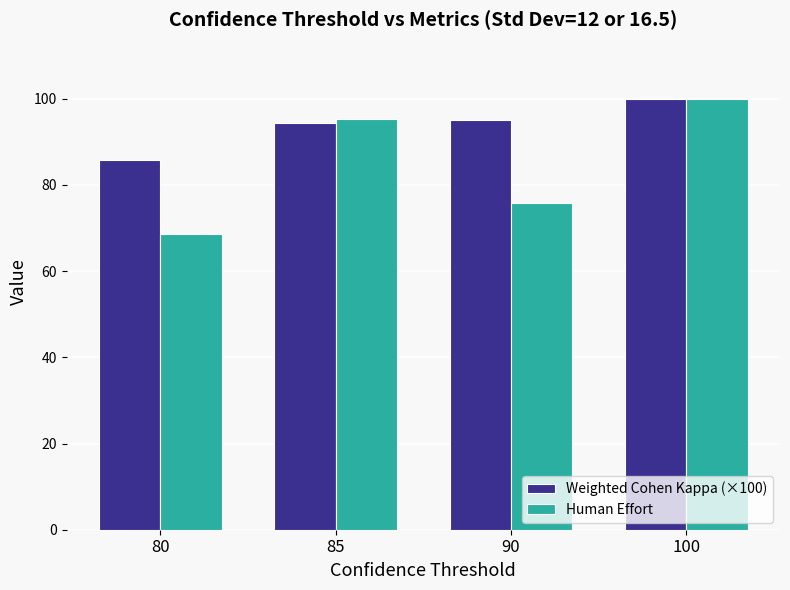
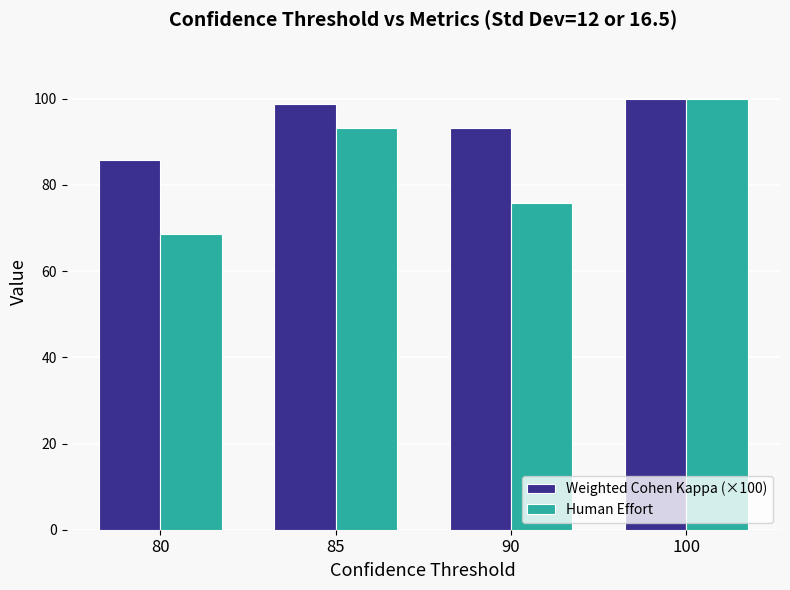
Weighted Cohen Kappa (×100), 85: 94 -> 99
Human Effort, 85: 95 -> 93
Weighted Cohen Kappa (×100), 90: 95 -> 93
